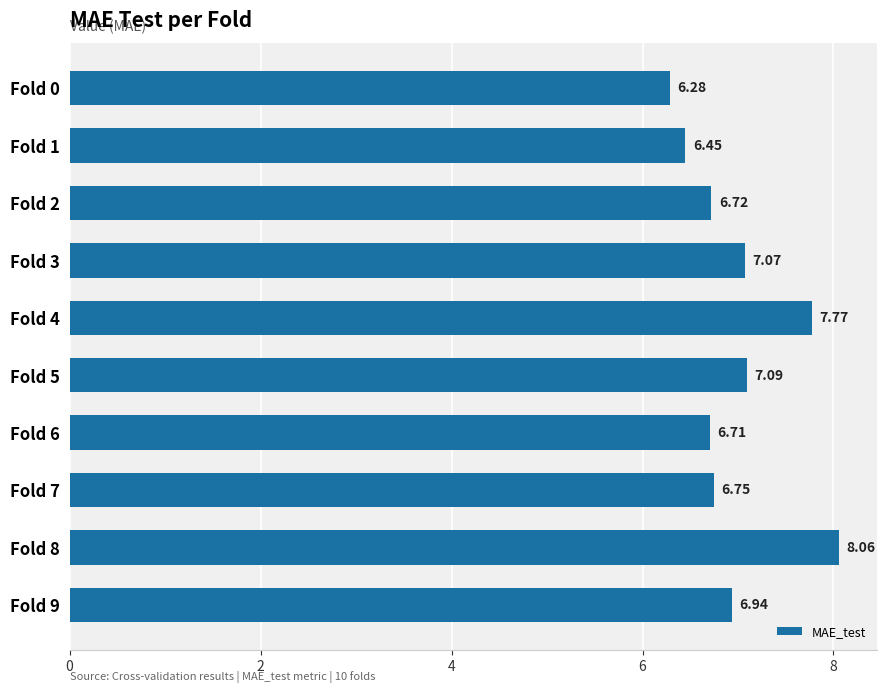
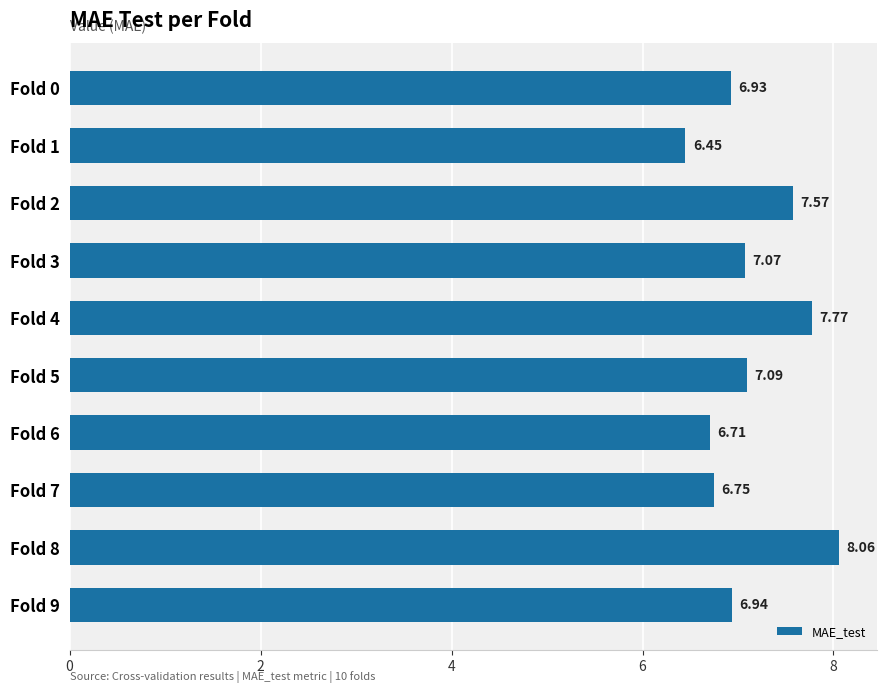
Fold 0: 6.28 -> 6.93
Fold 2: 6.72 -> 7.57
